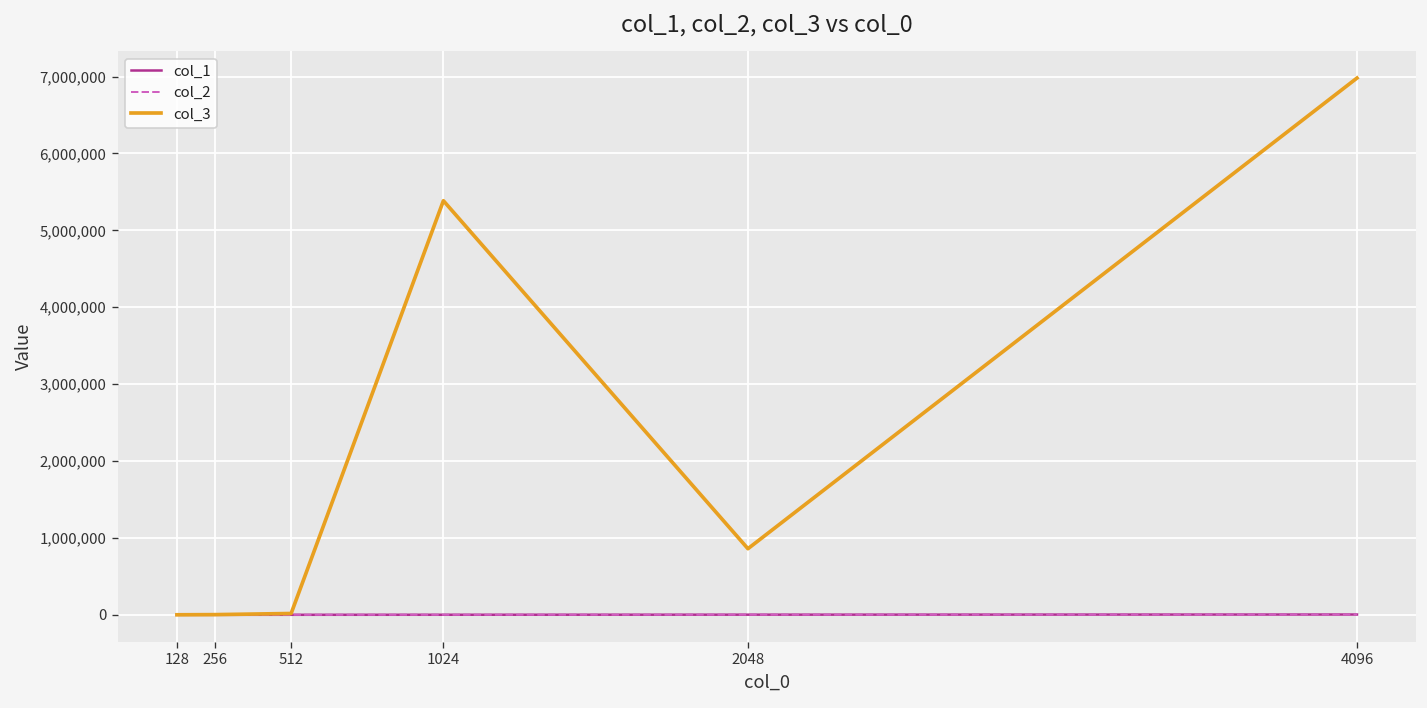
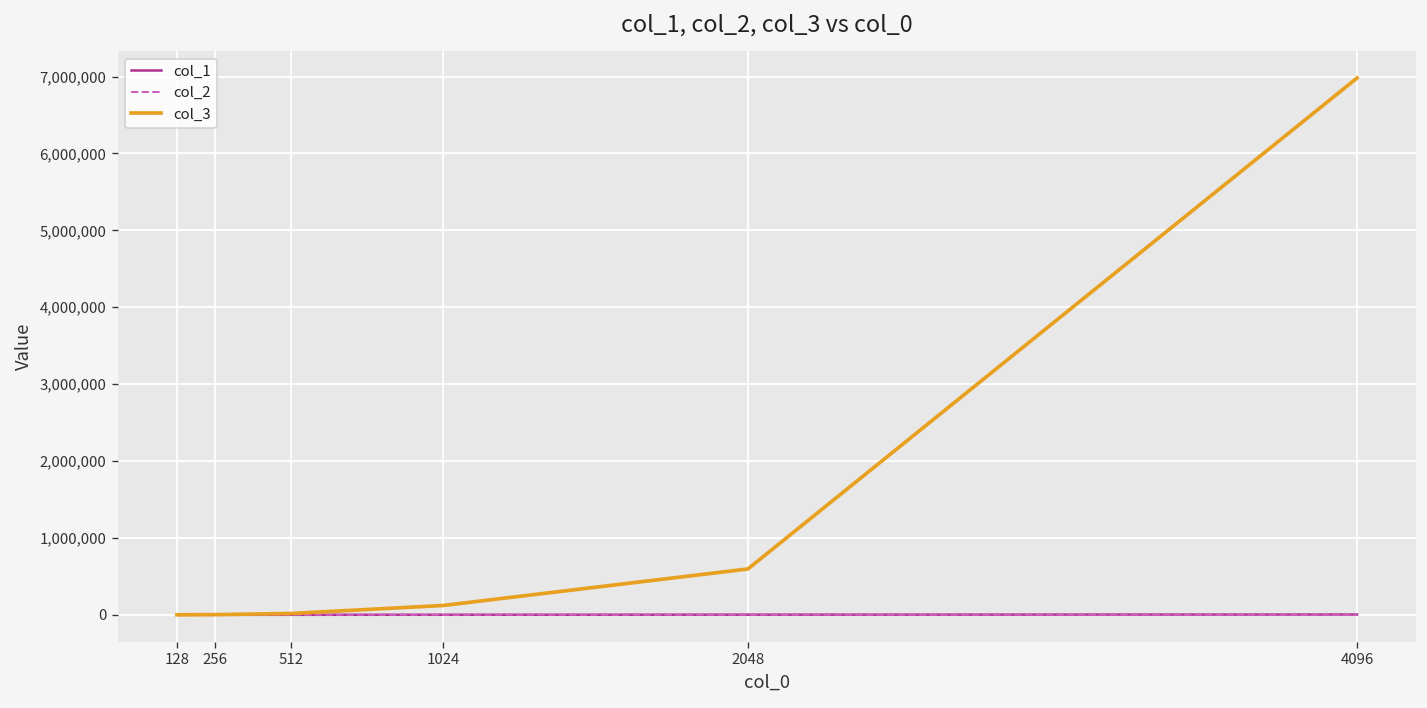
col_3, 1024: 5,400,000 -> 100,000
col_3, 2048: 900,000 -> 600,000
